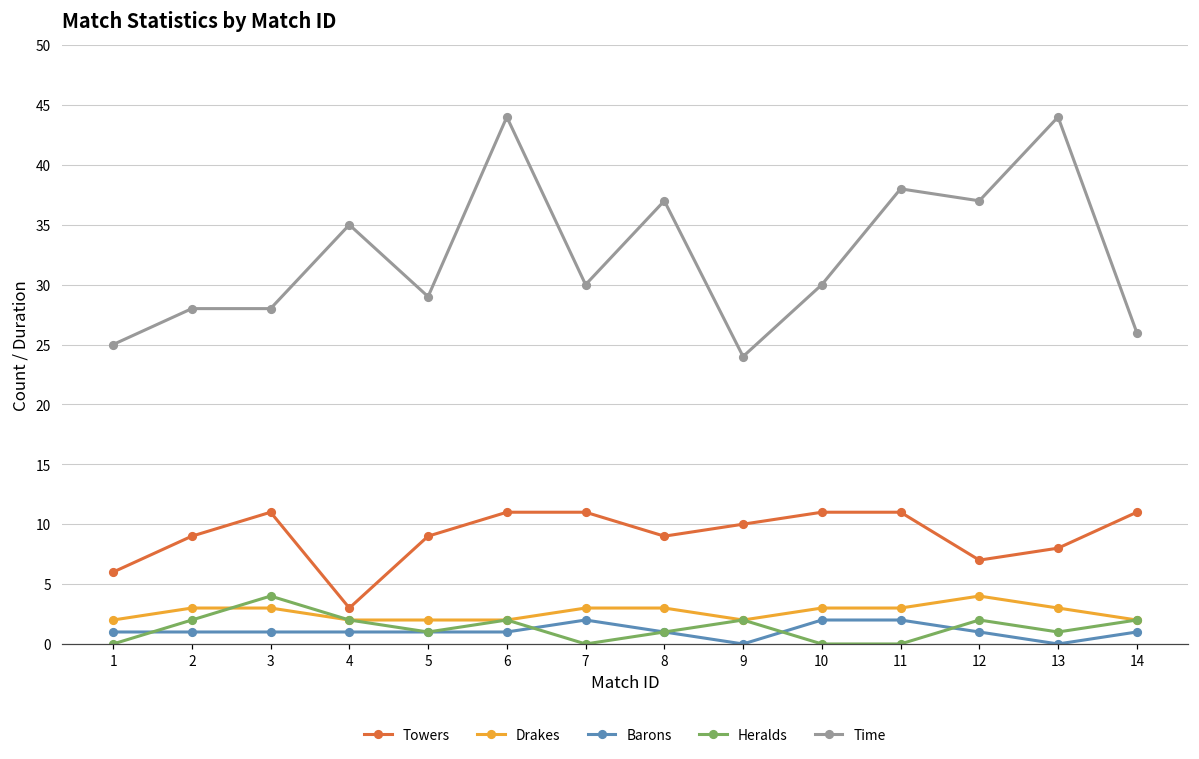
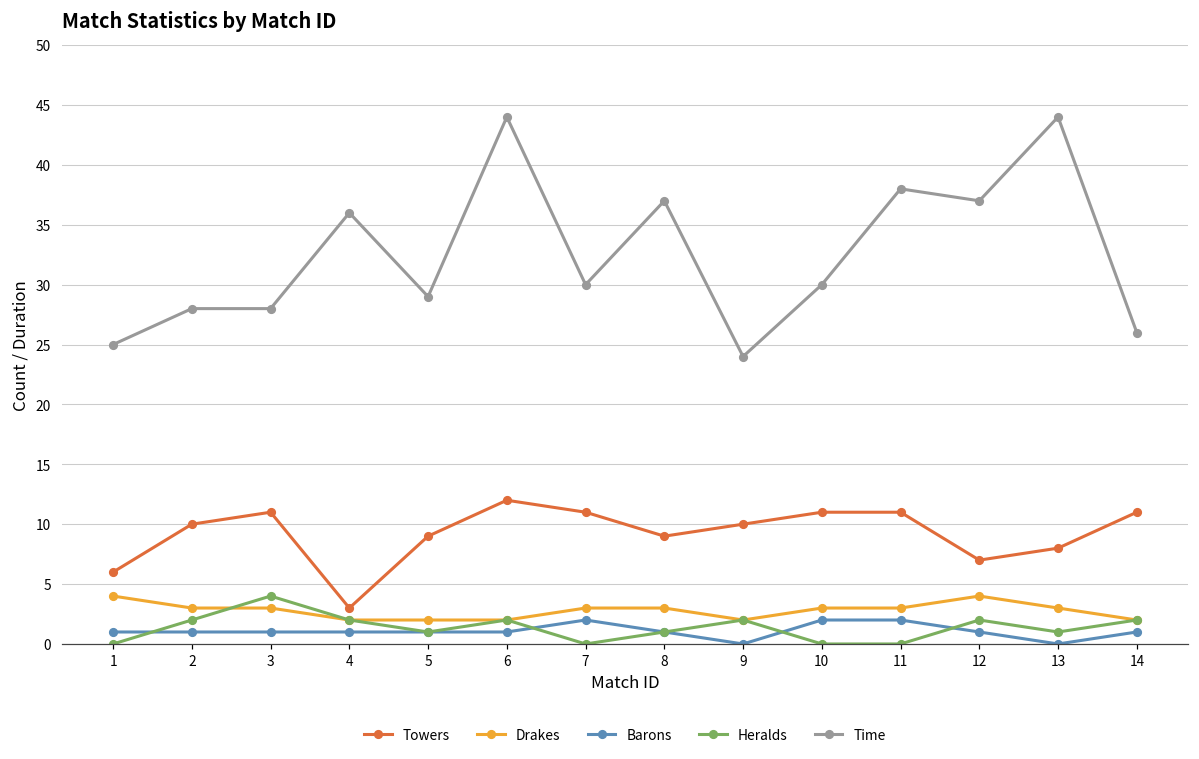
Drakes, 1: 2 -> 4
Towers, 2: 9 -> 10
Time, 4: 35 -> 36
Towers, 6: 11 -> 12
